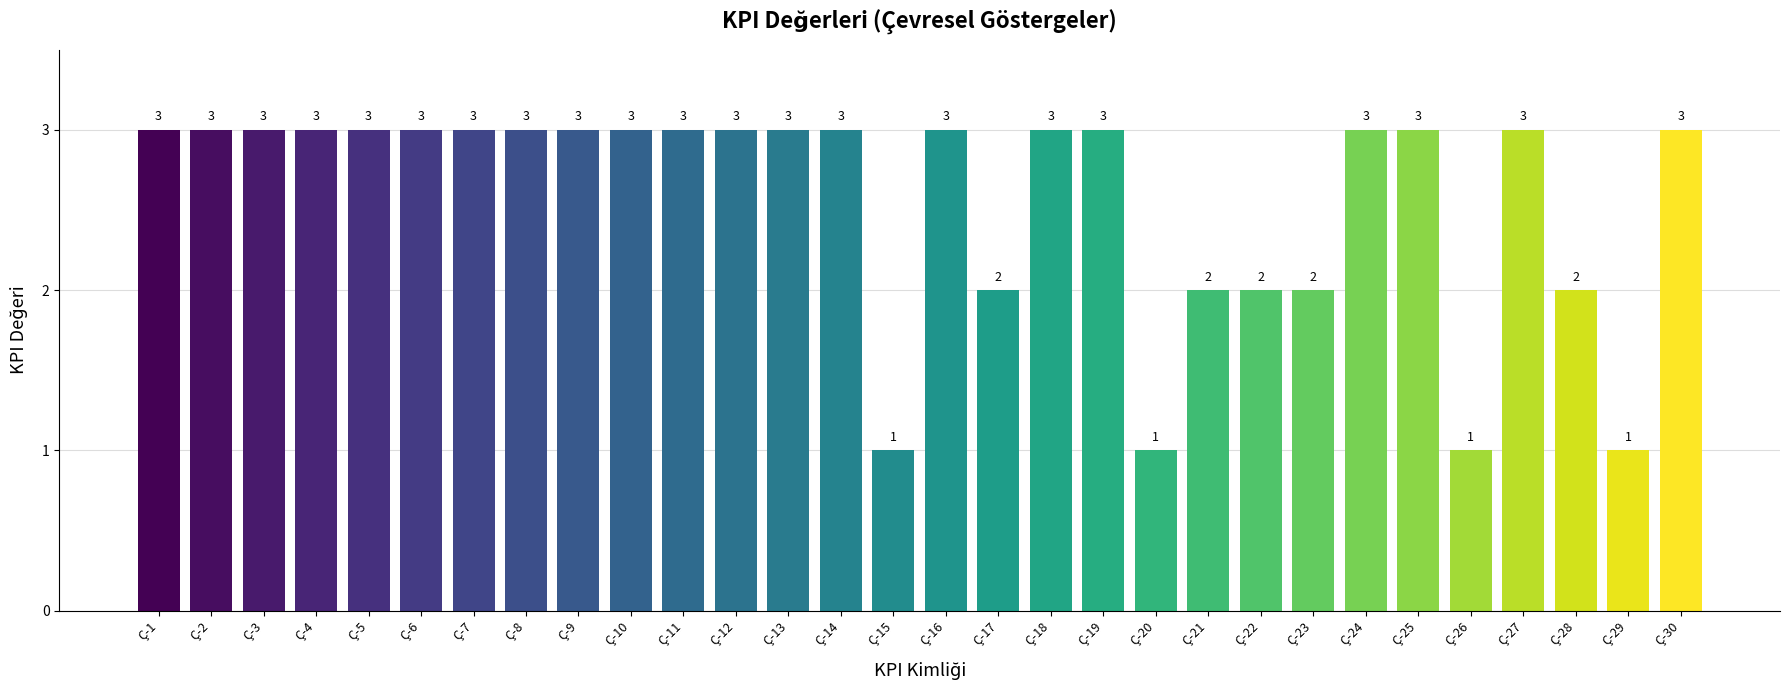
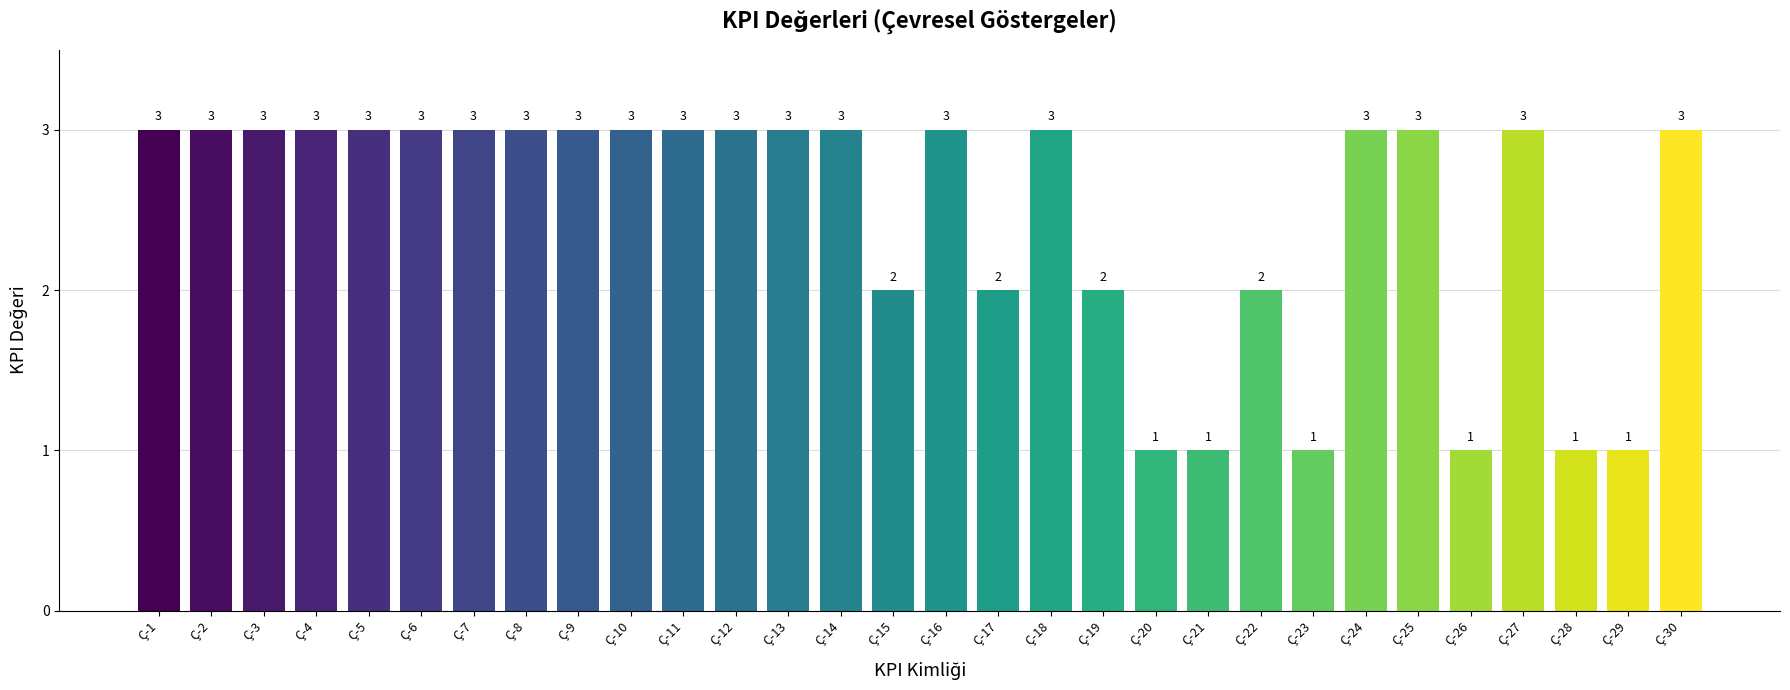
Ç-15: 1 -> 2
Ç-19: 3 -> 2
Ç-21: 2 -> 1
Ç-23: 2 -> 1
Ç-28: 2 -> 1
